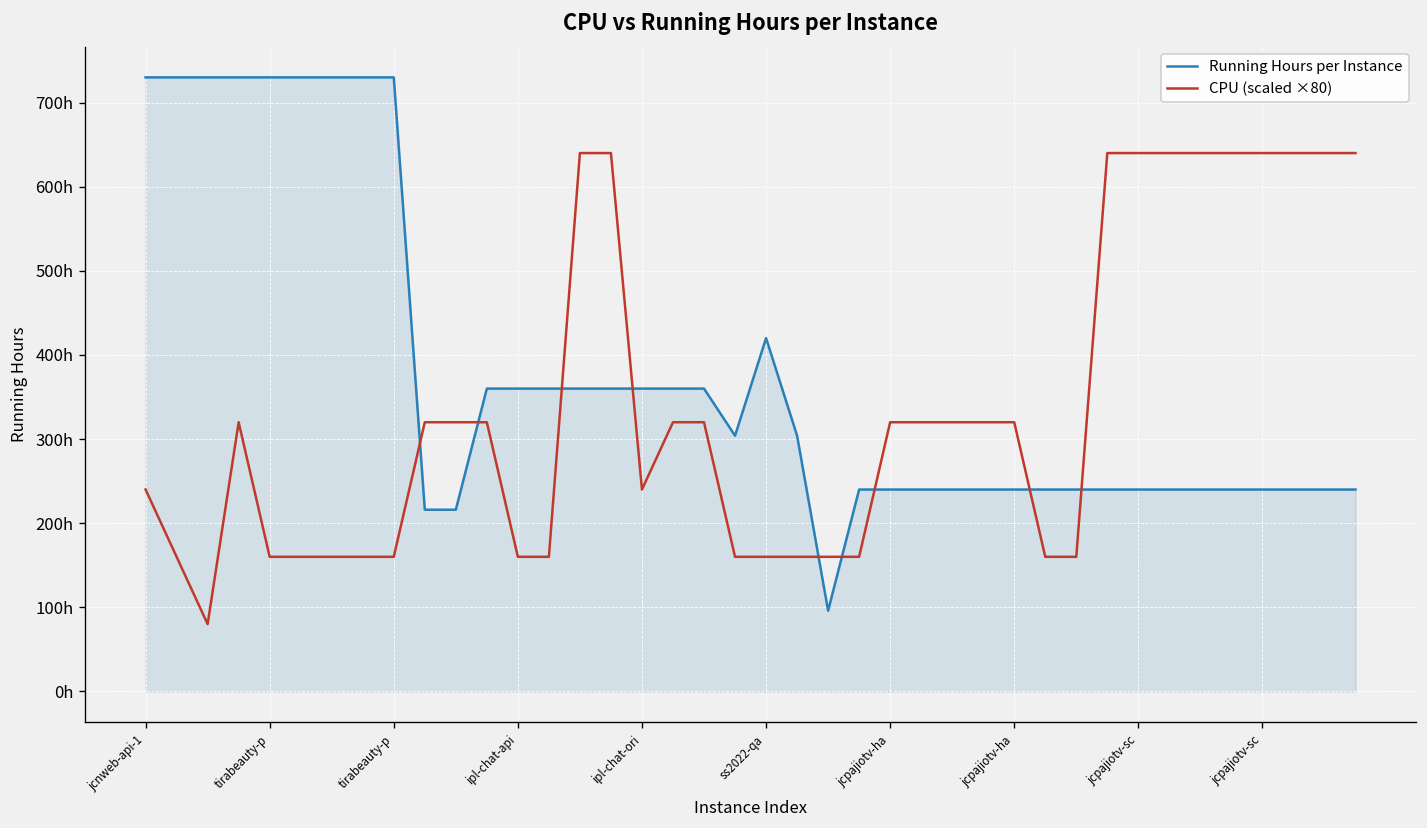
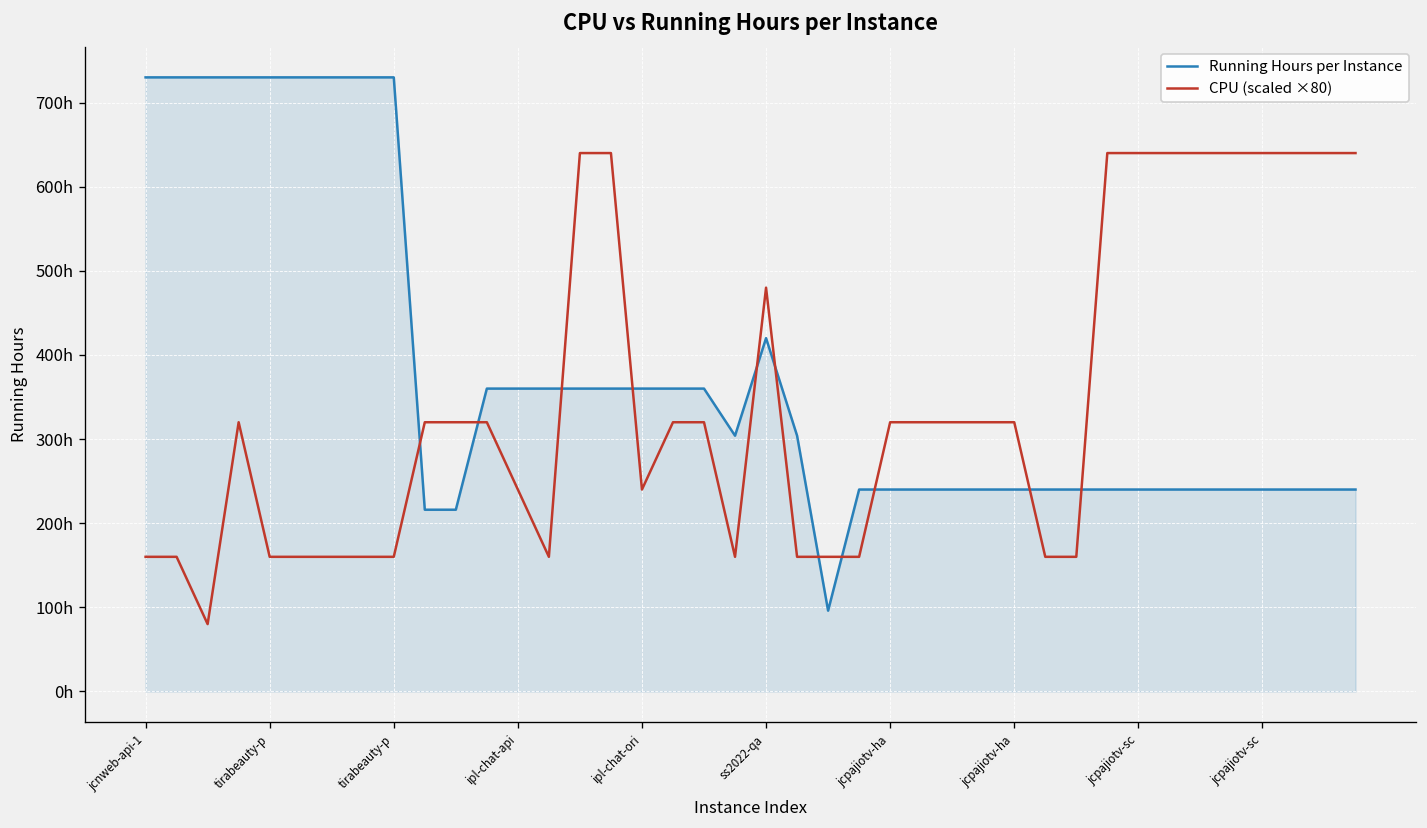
CPU (scaled ×80), jcnweb-api-1: 240h -> 160h
CPU (scaled ×80), ipl-chat-api: 160h -> 240h
CPU (scaled ×80), ss2022-qa: 160h -> 480h
